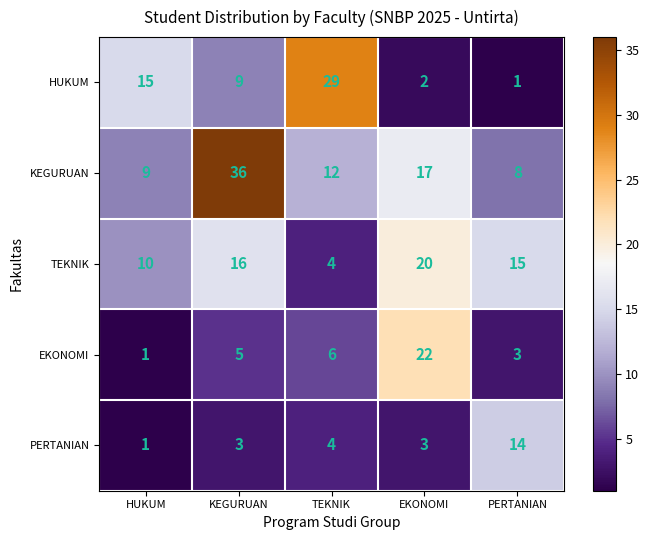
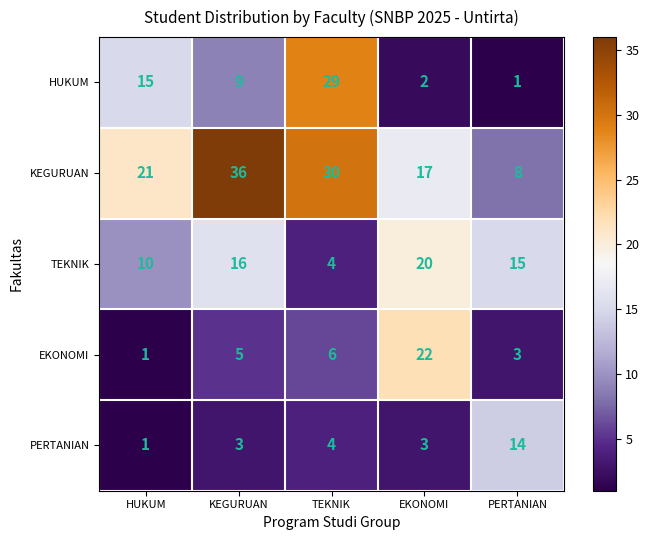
KEGURUAN, HUKUM: 9 -> 21
KEGURUAN, TEKNIK: 12 -> 30
